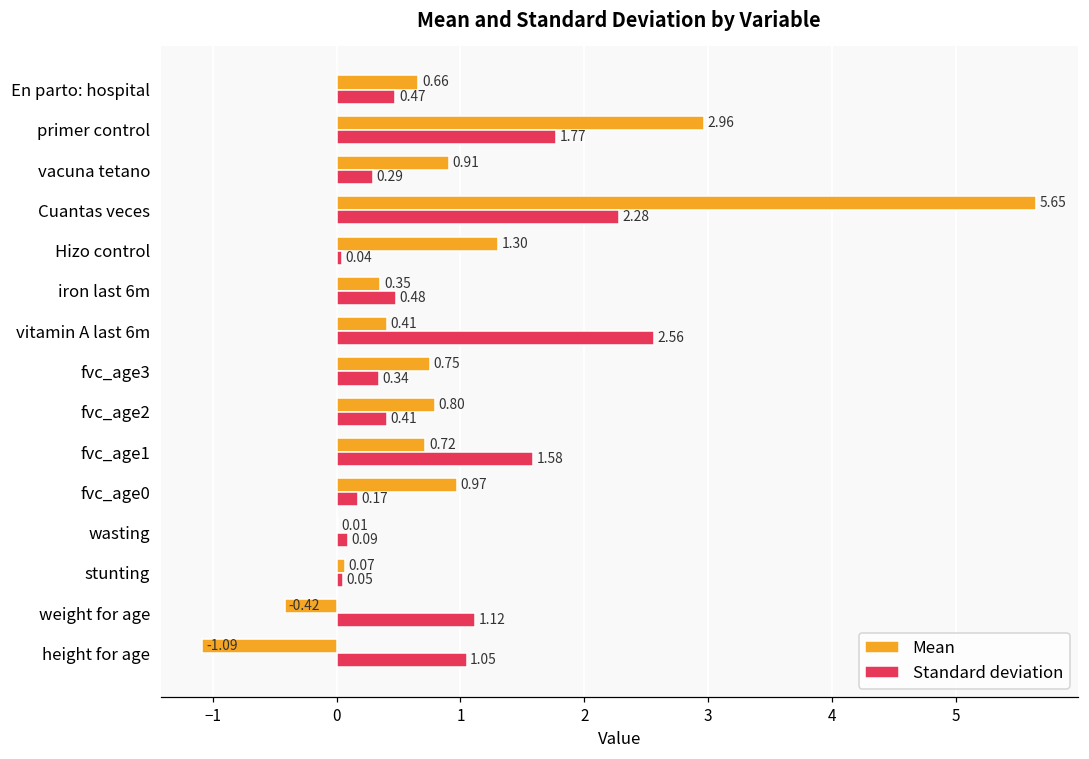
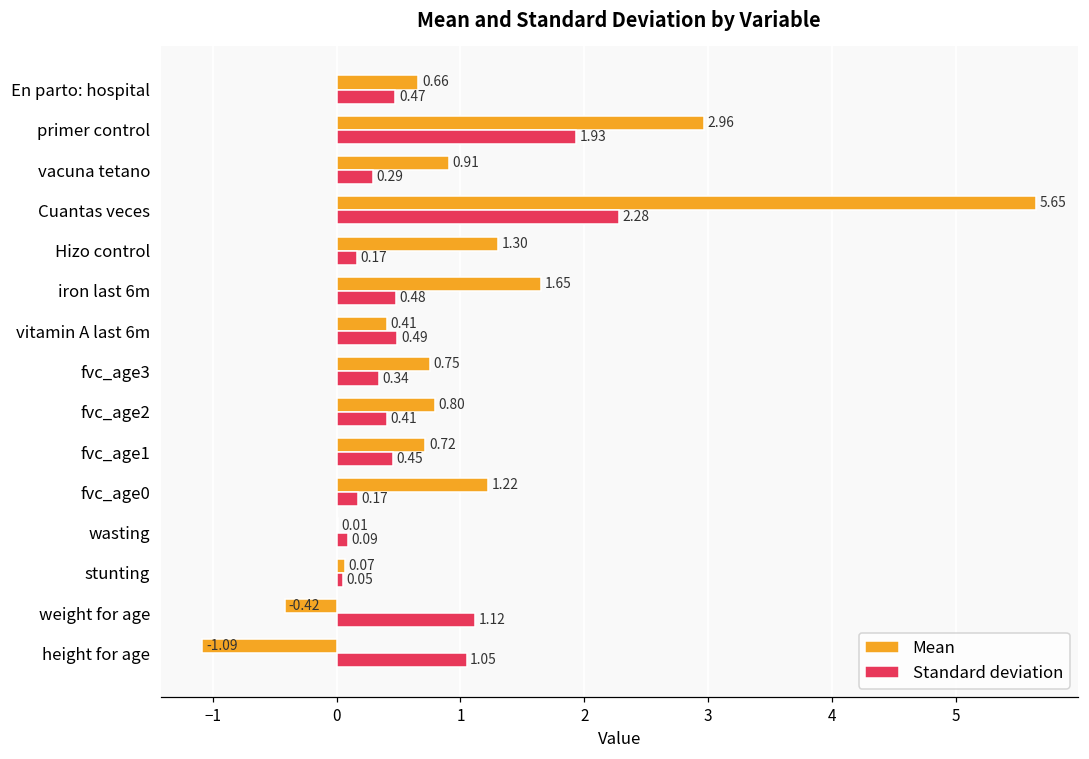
Standard deviation, primer control: 1.77 -> 1.93
Standard deviation, Hizo control: 0.04 -> 0.17
Mean, iron last 6m: 0.35 -> 1.65
Standard deviation, vitamin A last 6m: 2.56 -> 0.49
Standard deviation, fvc_age1: 1.58 -> 0.45
Mean, fvc_age0: 0.97 -> 1.22
